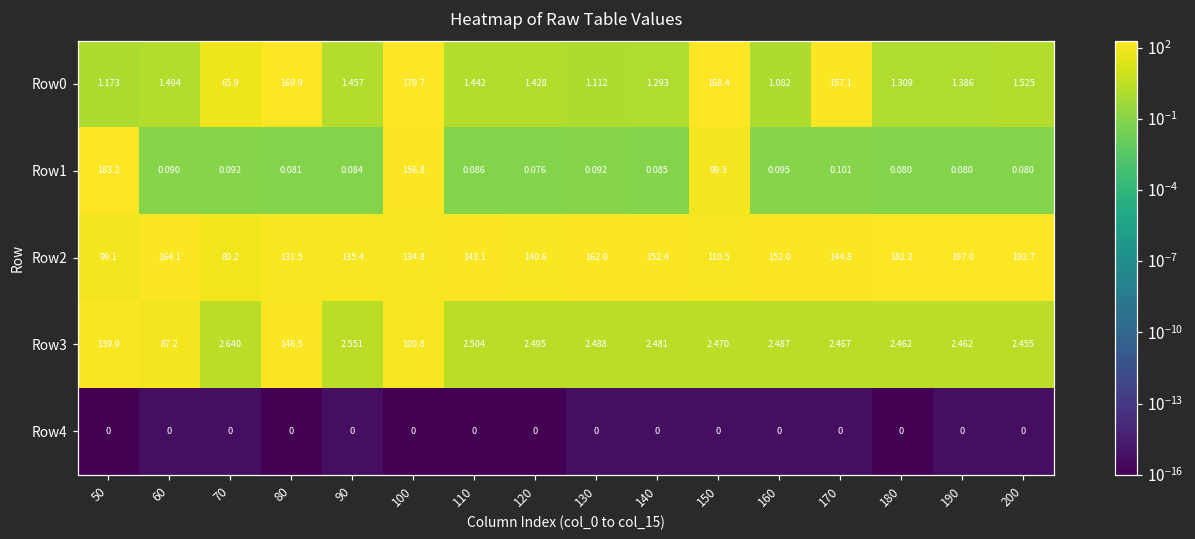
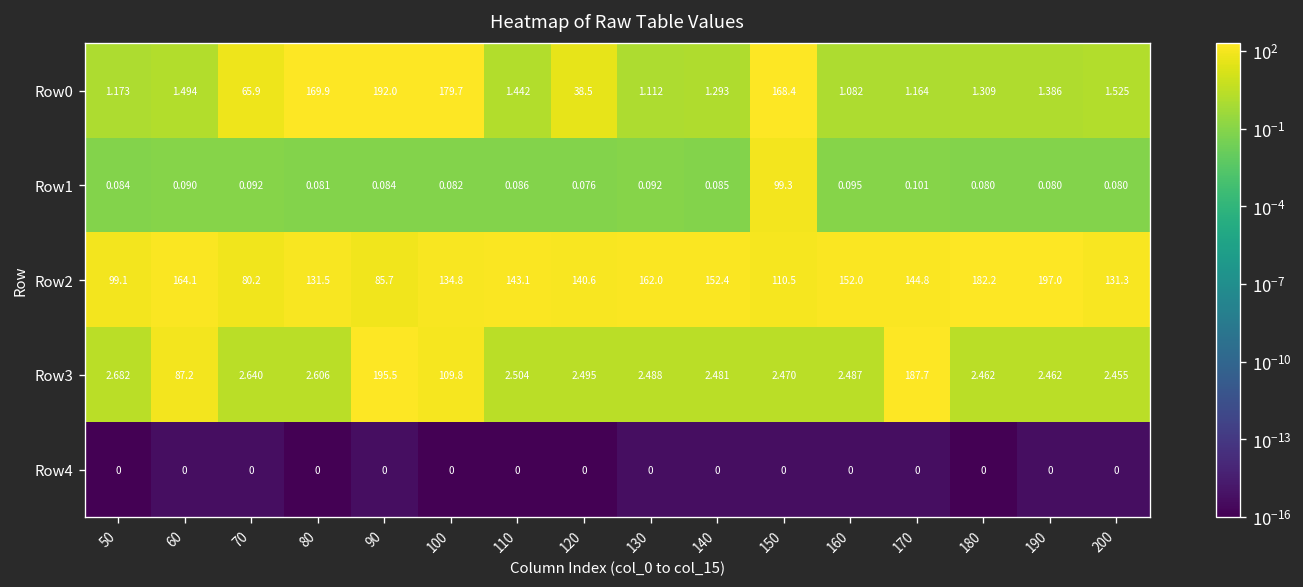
Row0, 90: 1.457 -> 192.0
Row0, 120: 1.428 -> 38.5
Row0, 170: 157.1 -> 1.164
Row1, 50: 183.2 -> 0.084
Row1, 100: 156.8 -> 0.082
Row2, 90: 135.4 -> 85.7
Row2, 200: 192.7 -> 131.3
Row3, 50: 139.9 -> 2.682
Row3, 80: 146.5 -> 2.606
Row3, 90: 2.551 -> 195.5
Row3, 170: 2.467 -> 187.7
